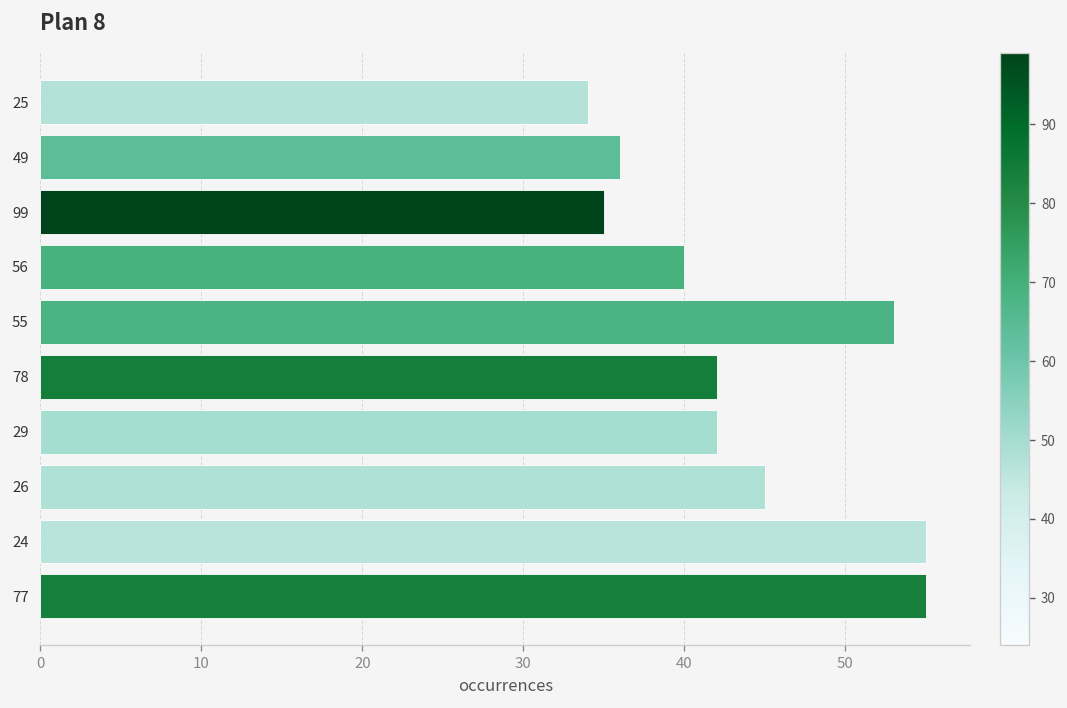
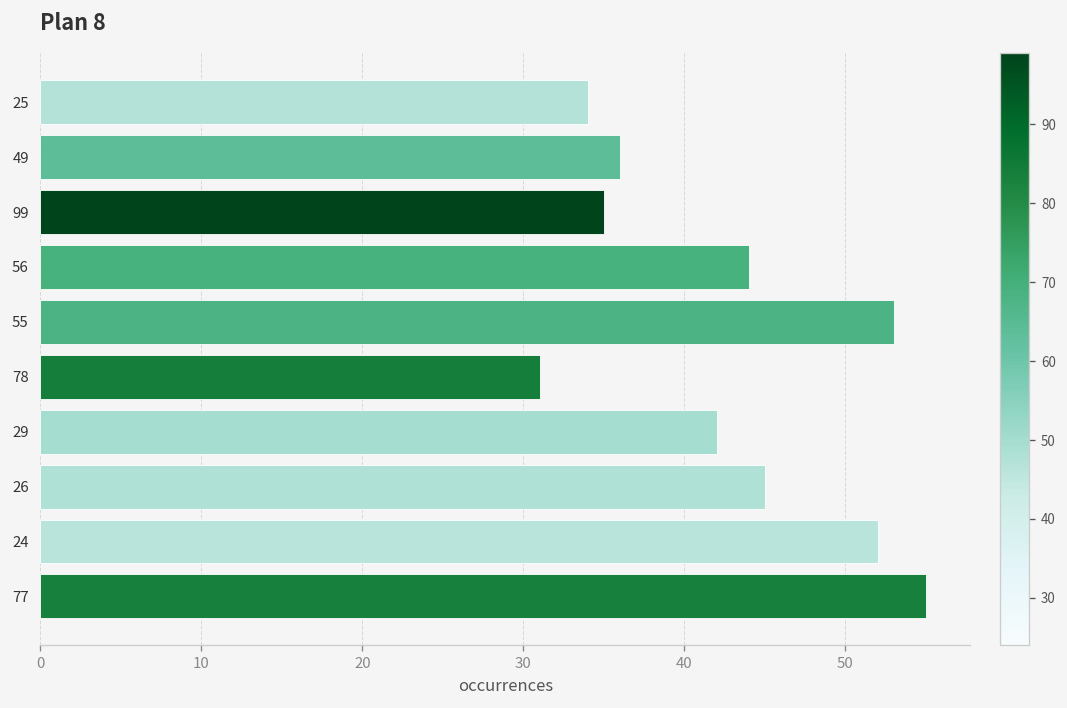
56: 40 -> 44
78: 42 -> 31
24: 55 -> 52
